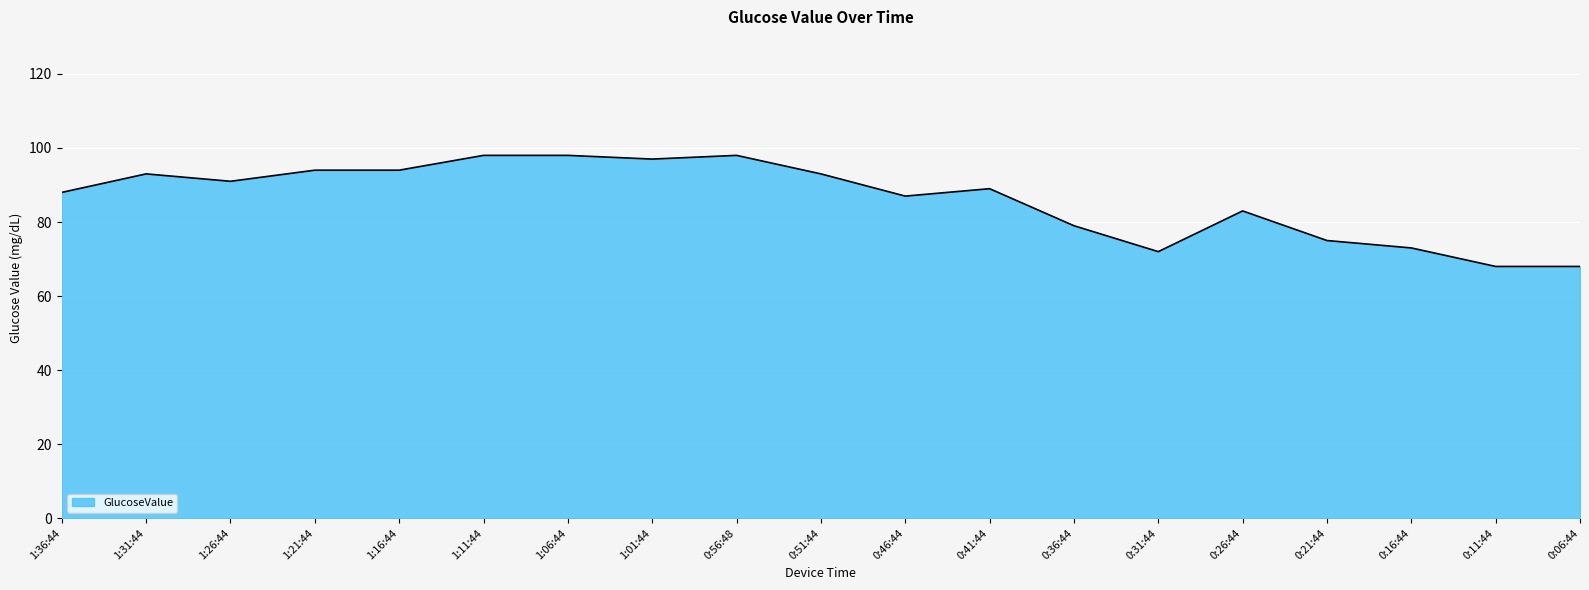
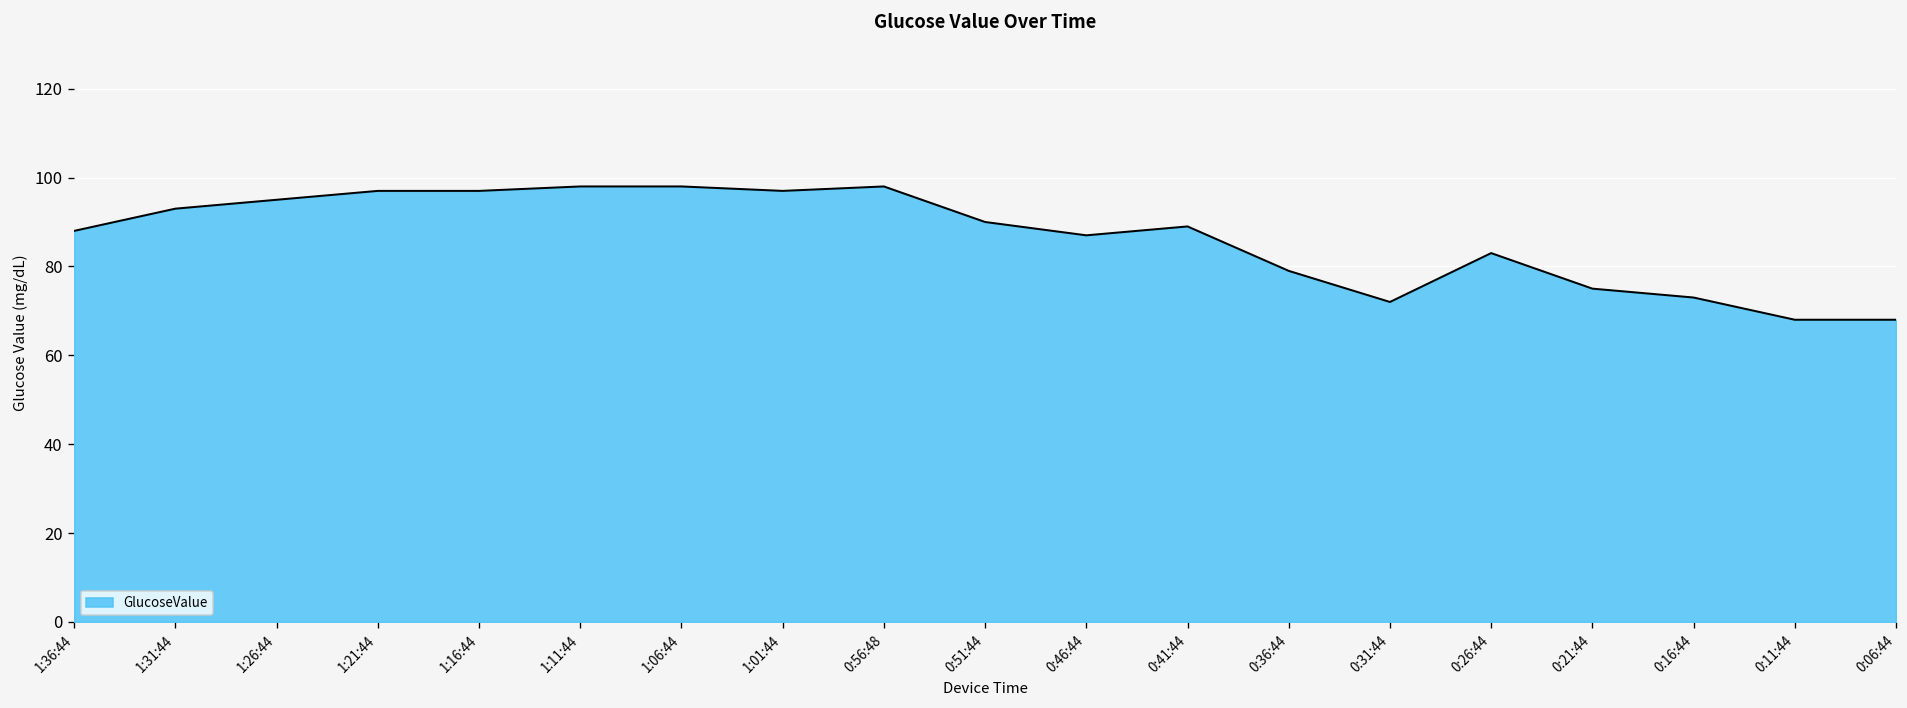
1:26:44: 91 -> 95
1:21:44: 94 -> 97
1:16:44: 94 -> 97
0:51:44: 93 -> 90
